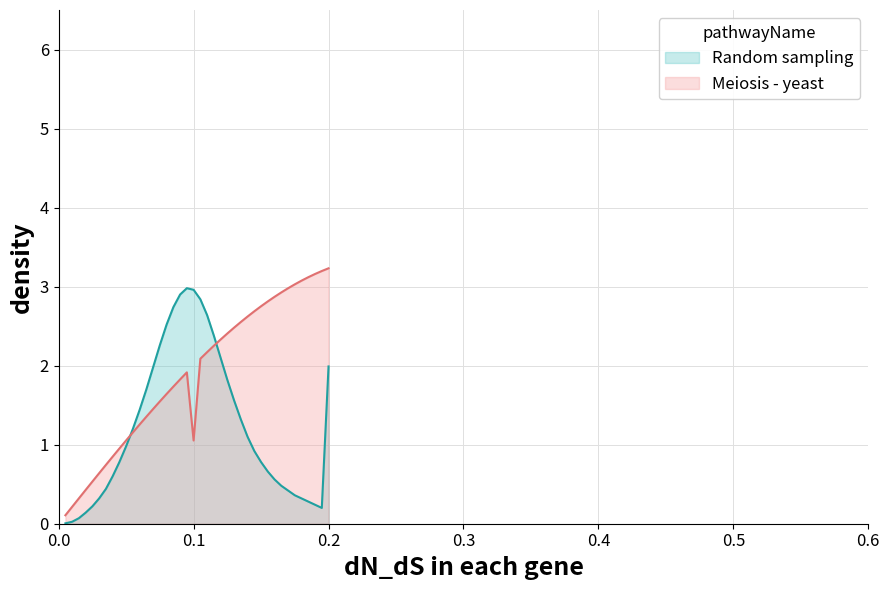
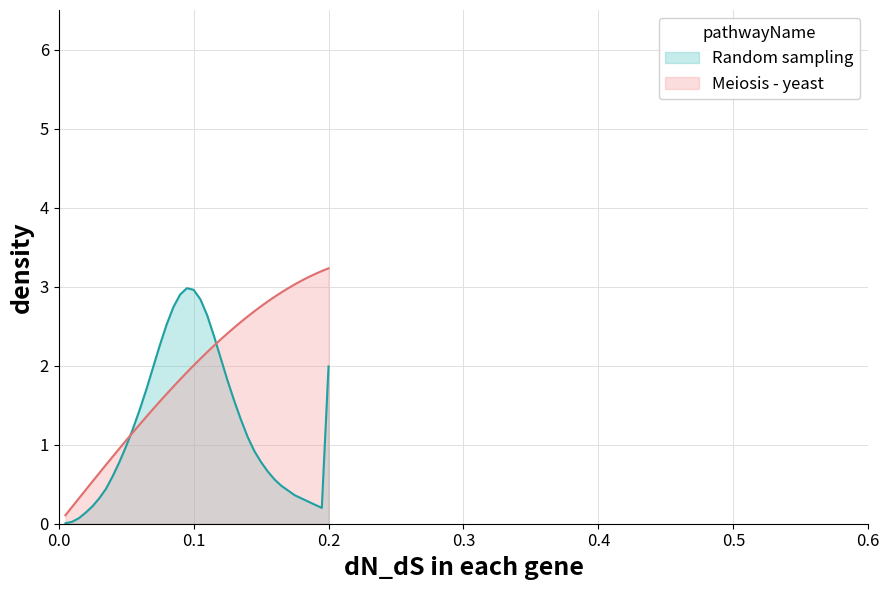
Meiosis - yeast, 0.1: 1.1 -> 2.0
